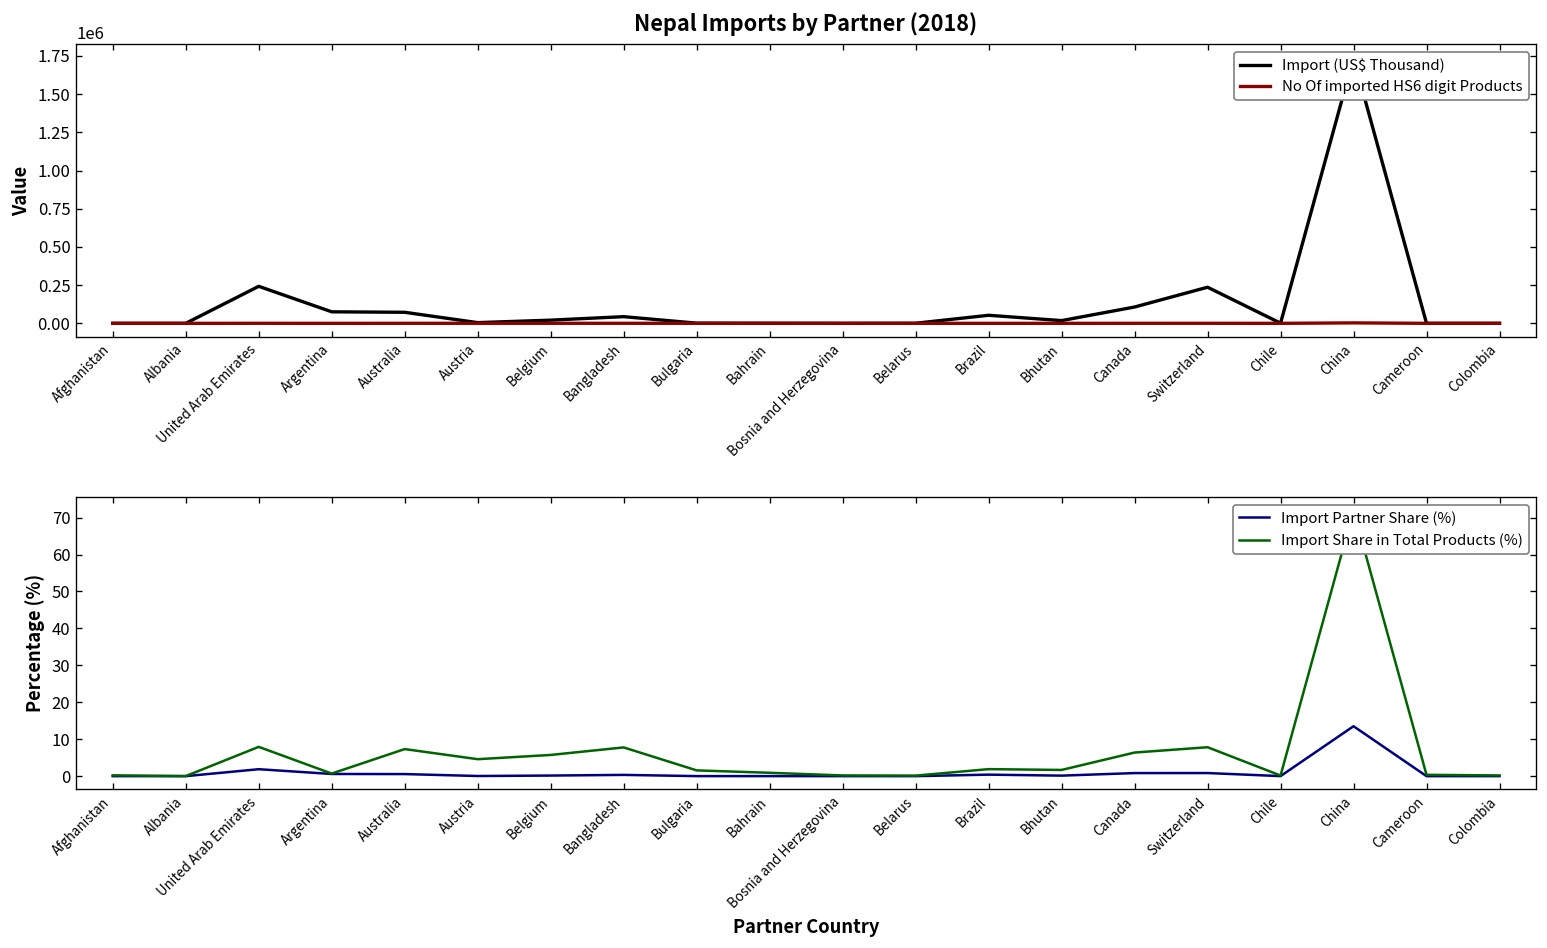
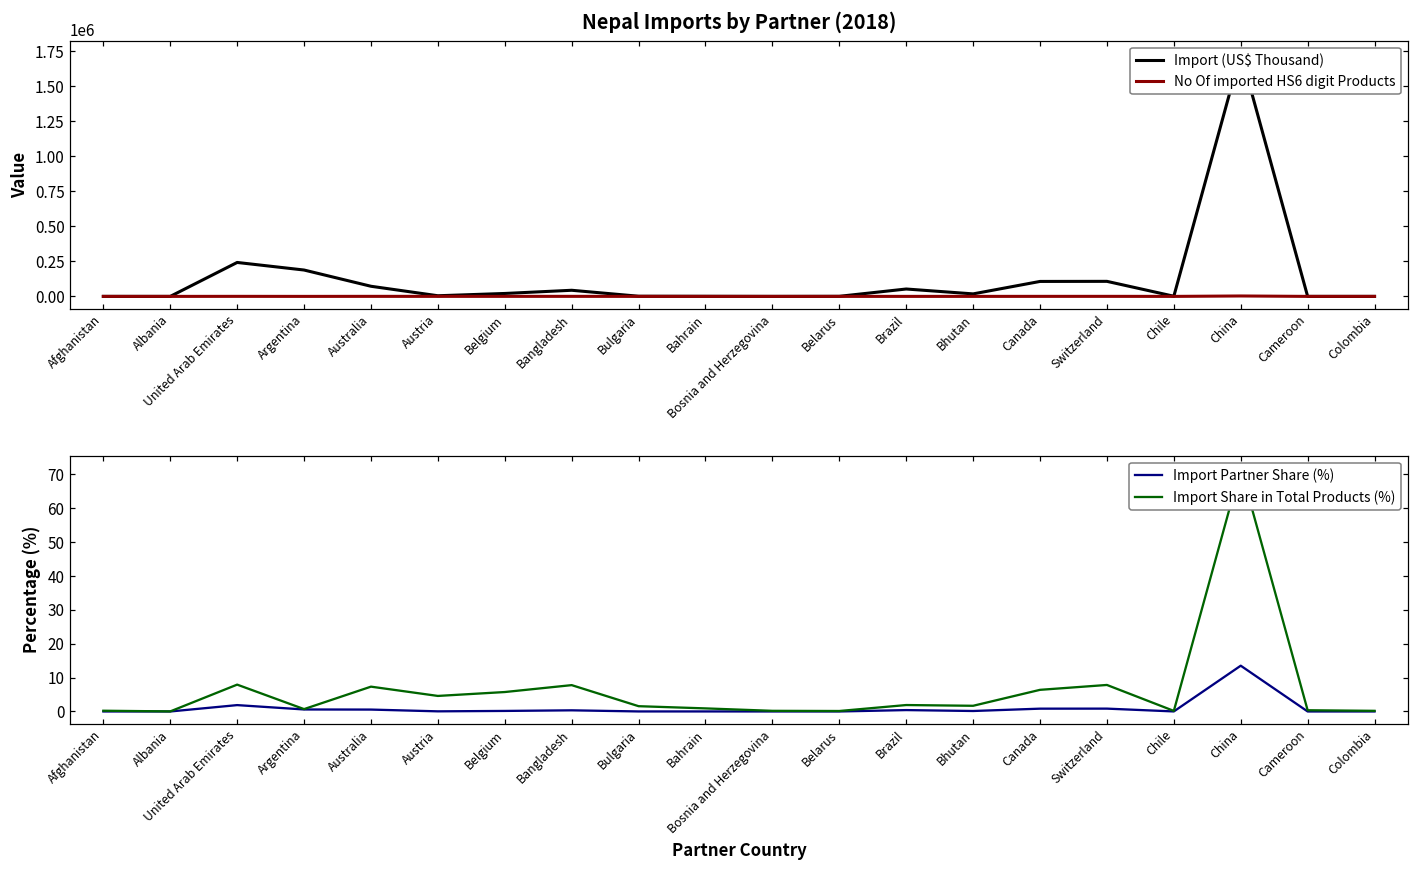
Nepal Imports by Partner (2018), Import (US$ Thousand), Argentina: 80000 -> 190000
Nepal Imports by Partner (2018), Import (US$ Thousand), Switzerland: 240000 -> 110000
